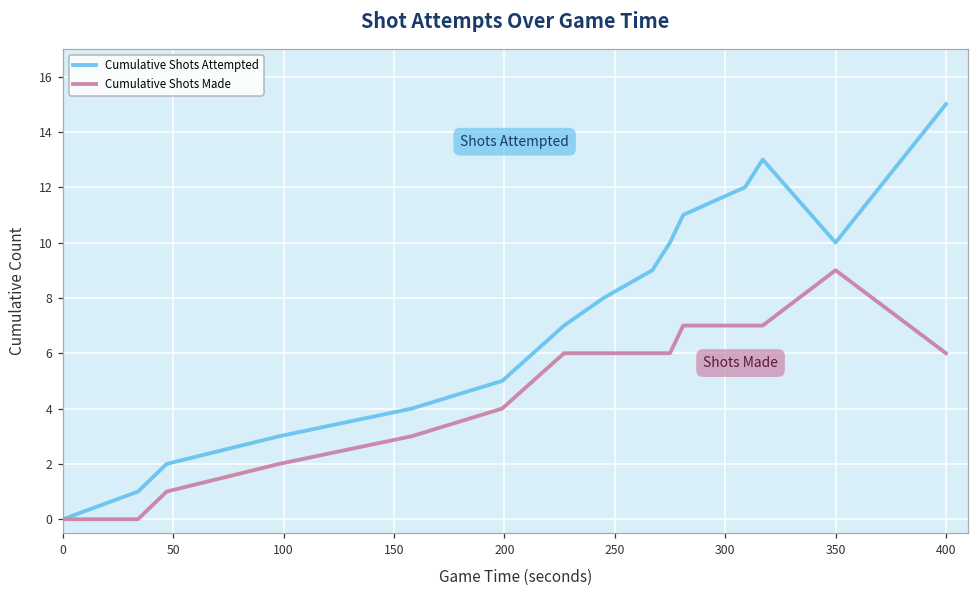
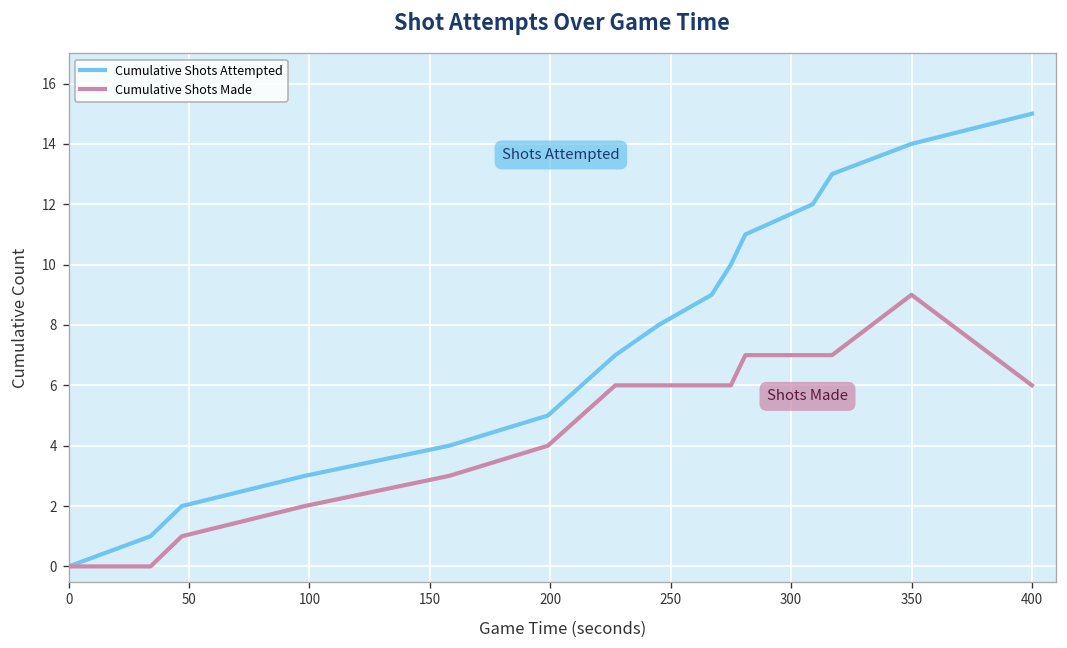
Cumulative Shots Attempted, 350: 10 -> 14
